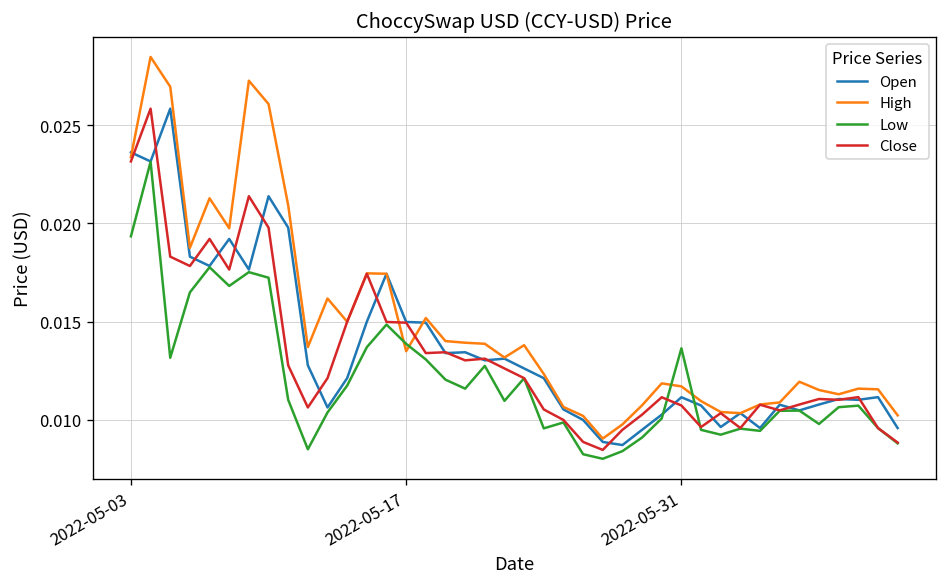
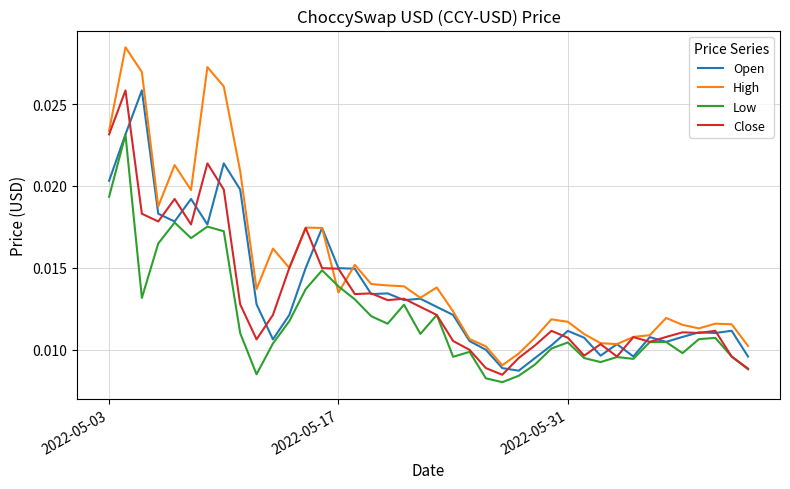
Open, 2022-05-03: 0.0236 -> 0.0203
Low, 2022-05-31: 0.0136 -> 0.0104
